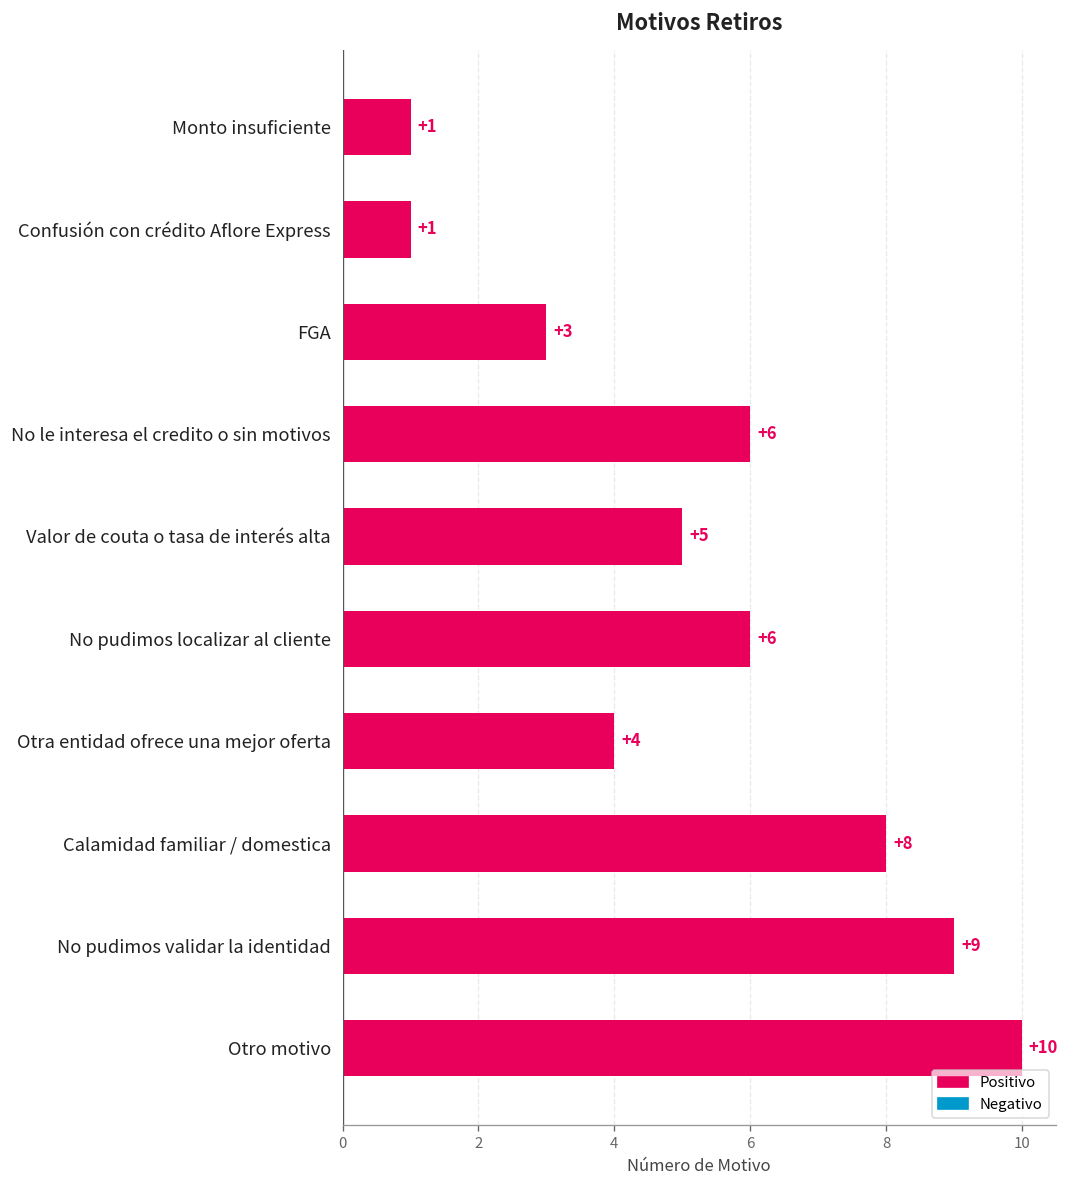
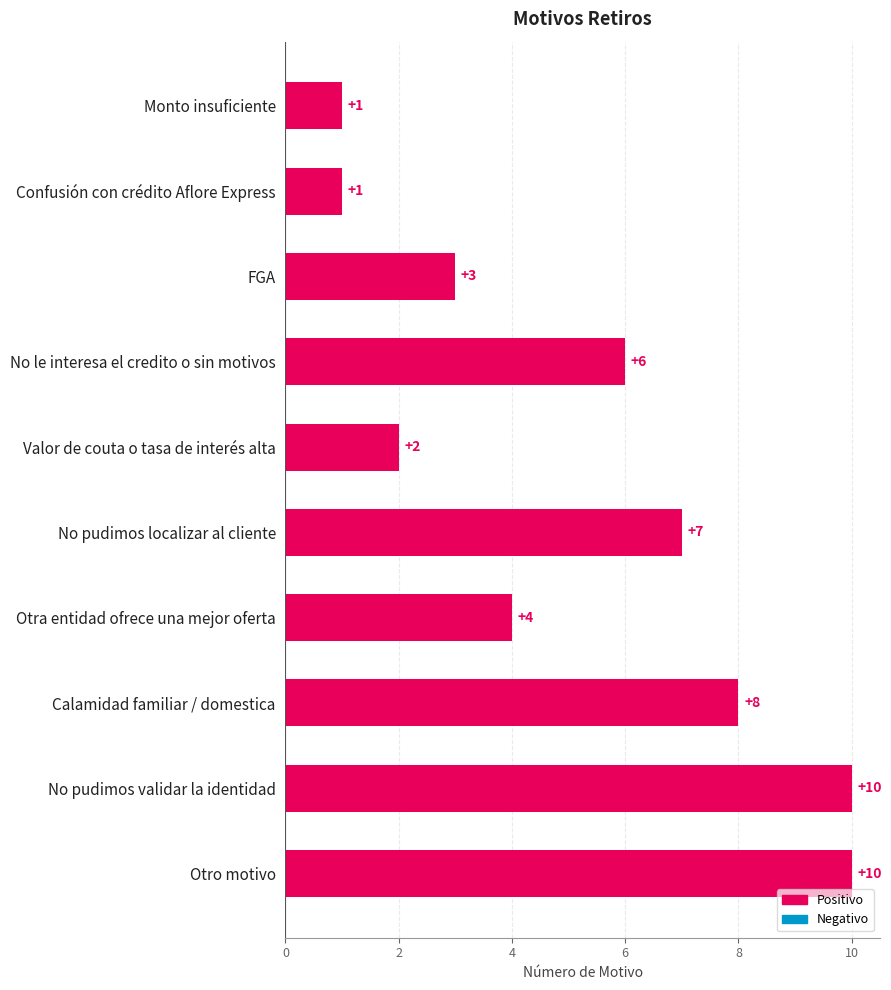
Valor de couta o tasa de interés alta: +5 -> +2
No pudimos localizar al cliente: +6 -> +7
No pudimos validar la identidad: +9 -> +10
